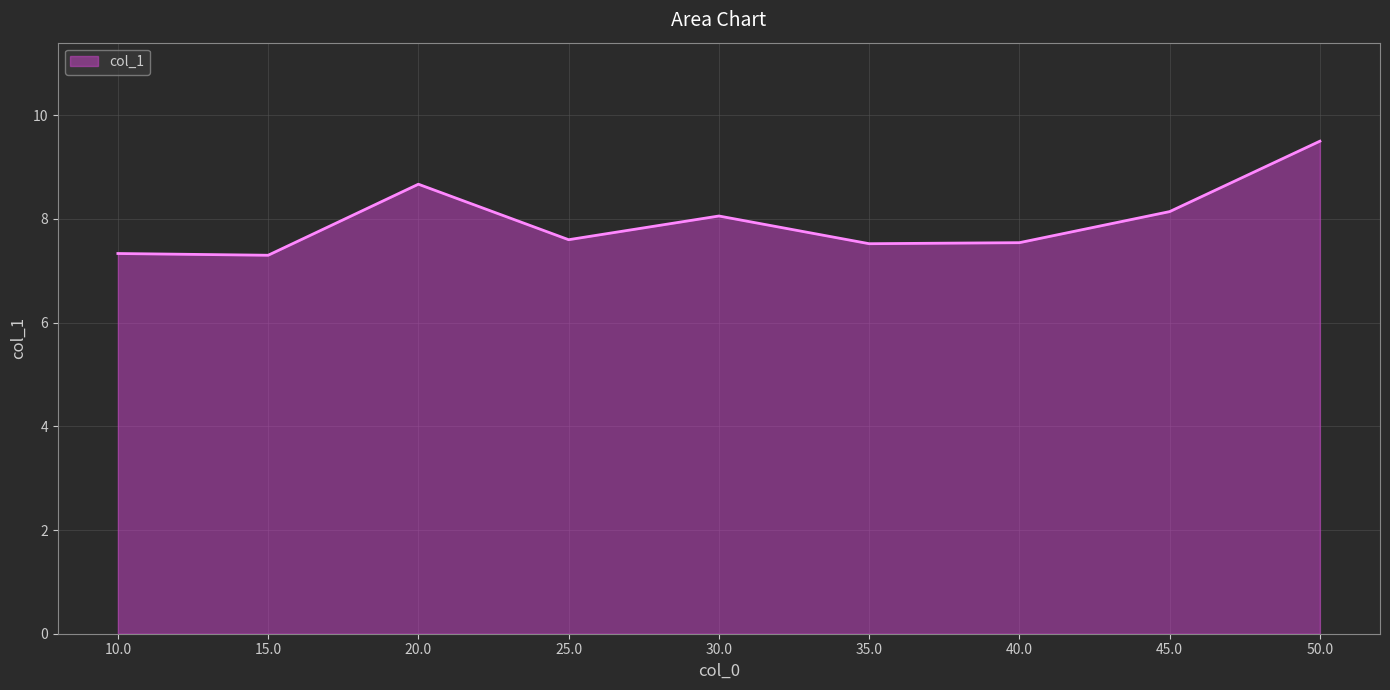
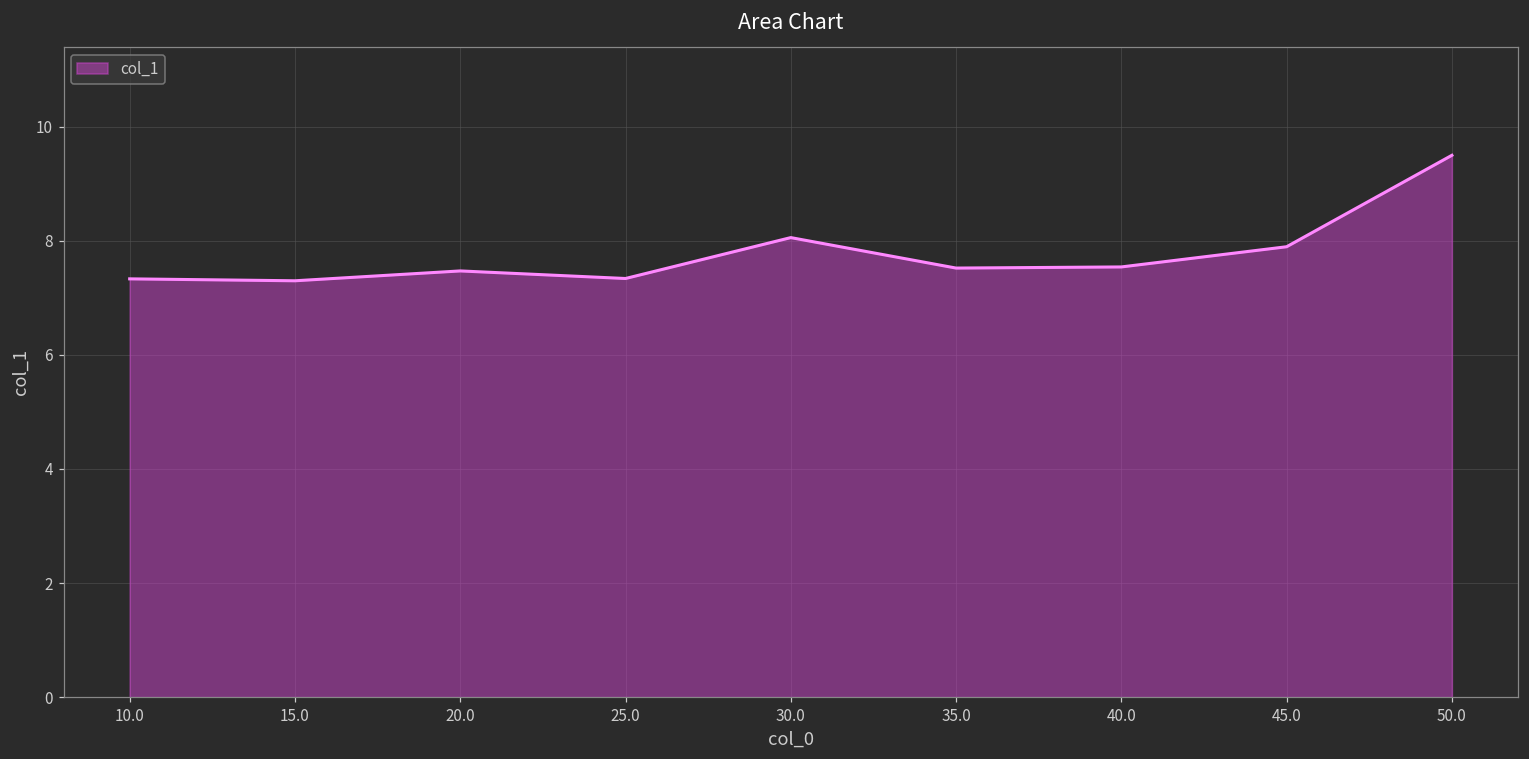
20.0: 8.7 -> 7.5
25.0: 7.6 -> 7.3
45.0: 8.1 -> 7.9
